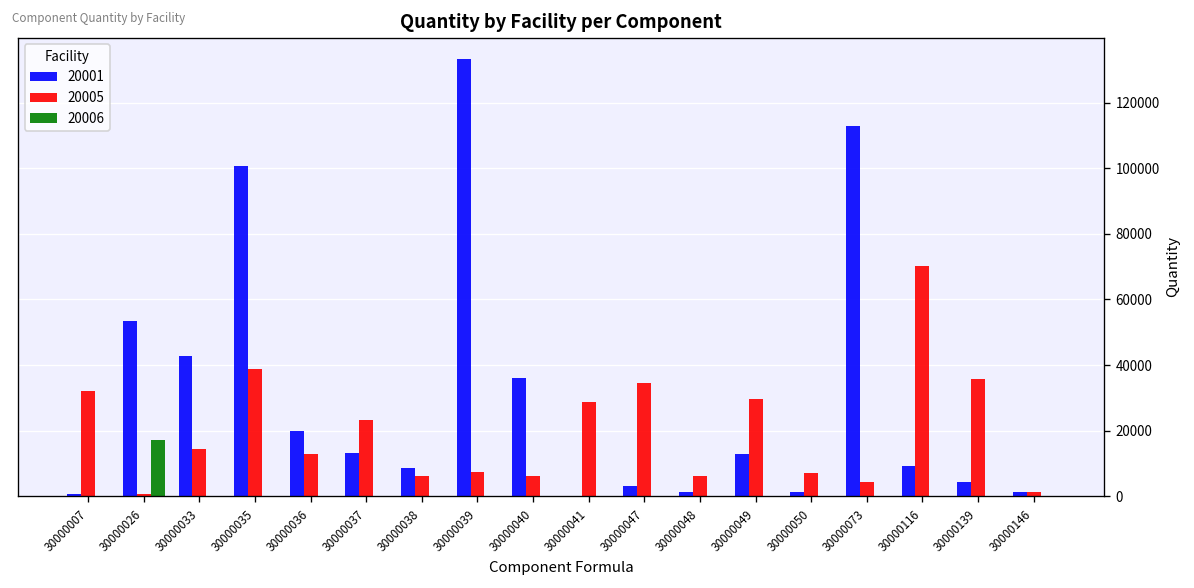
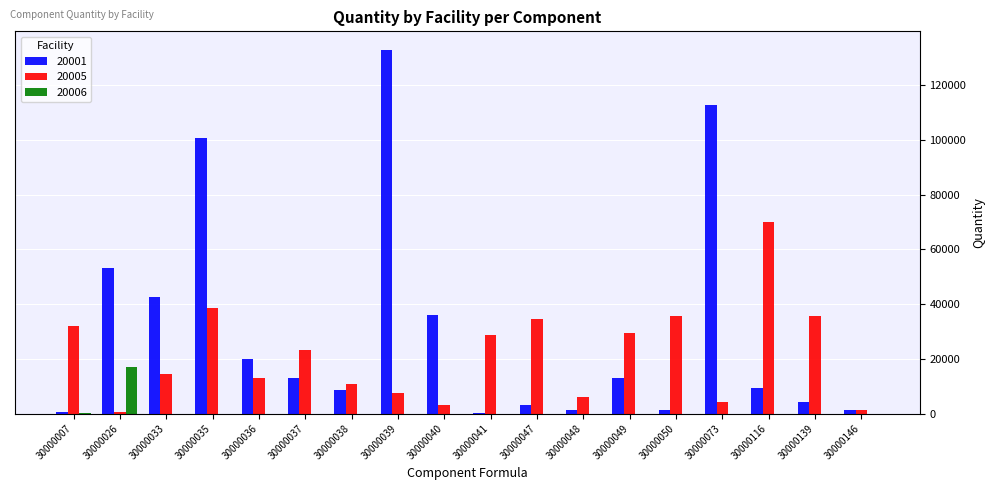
20005, 30000038: 6000 -> 11000
20005, 30000040: 6000 -> 3000
20005, 30000050: 7000 -> 36000
